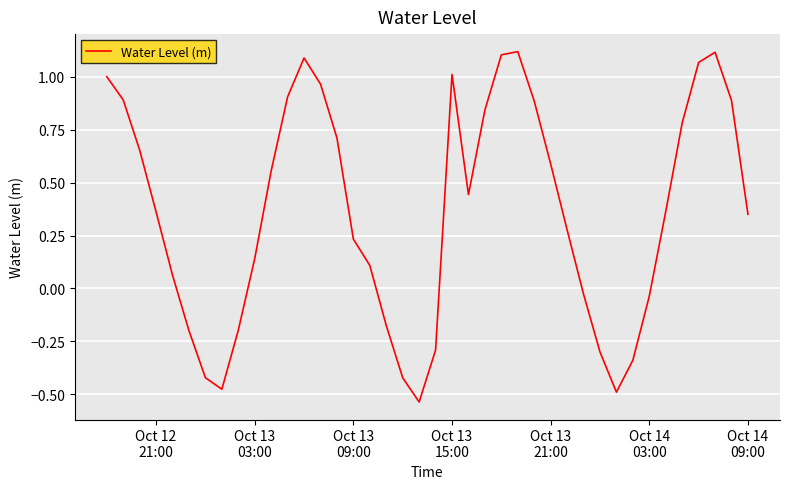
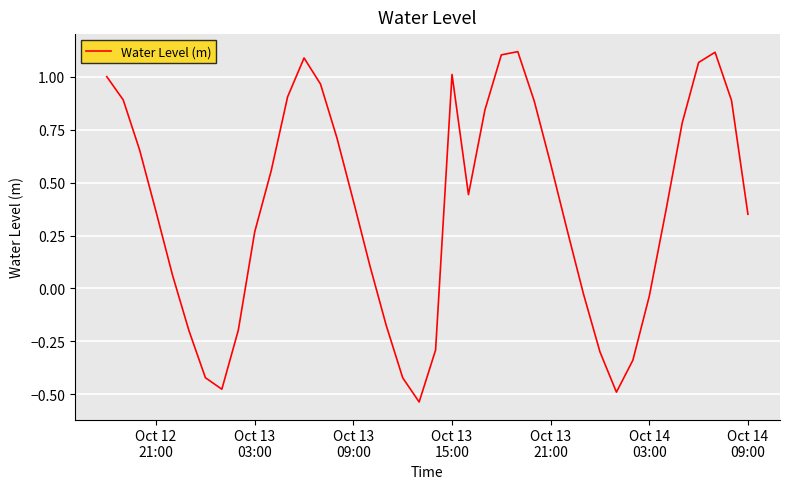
Oct 13 03:00: 0.14 -> 0.27
Oct 13 09:00: 0.23 -> 0.41
